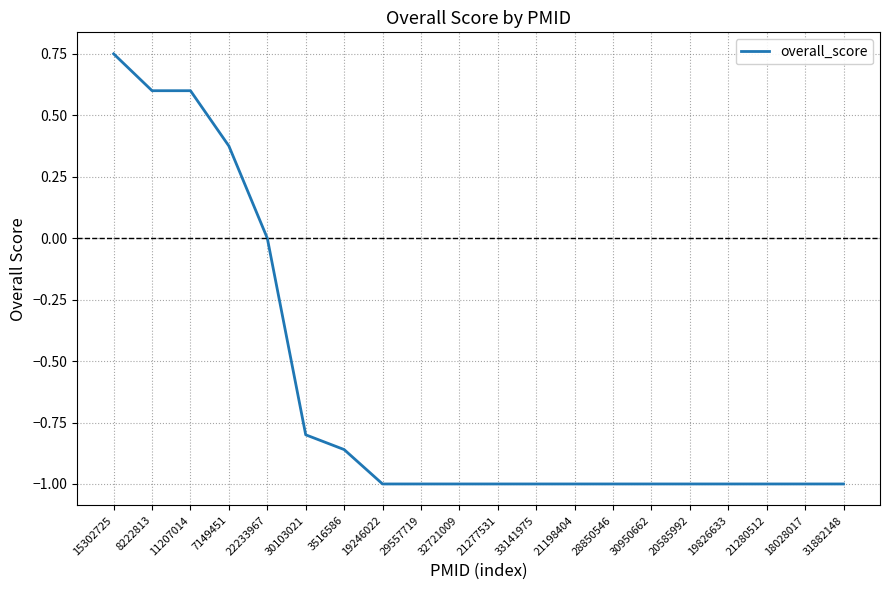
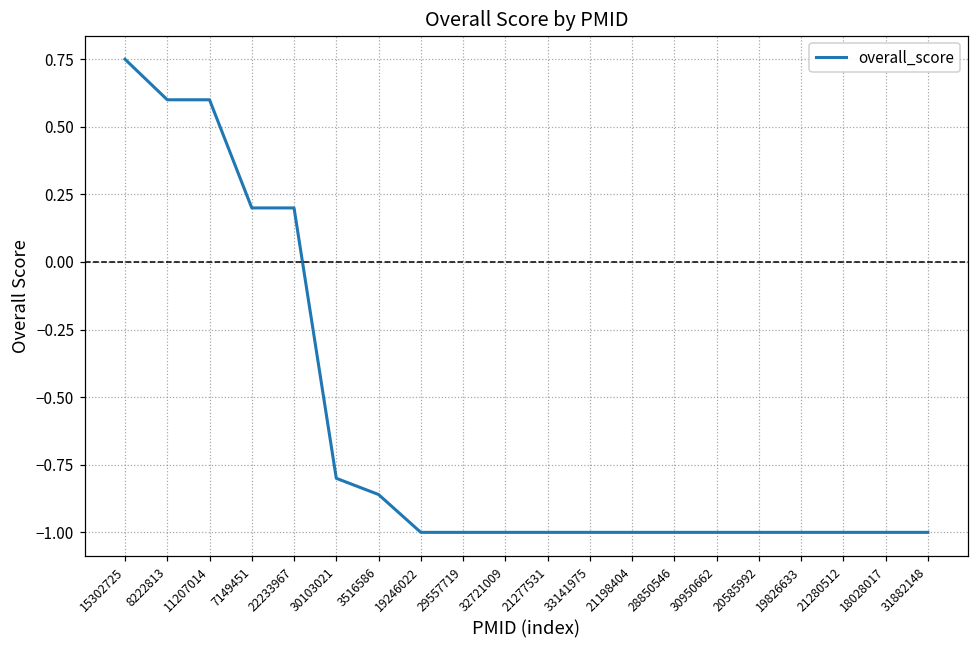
7149451: 0.38 -> 0.20
22233967: 0.0 -> 0.2
